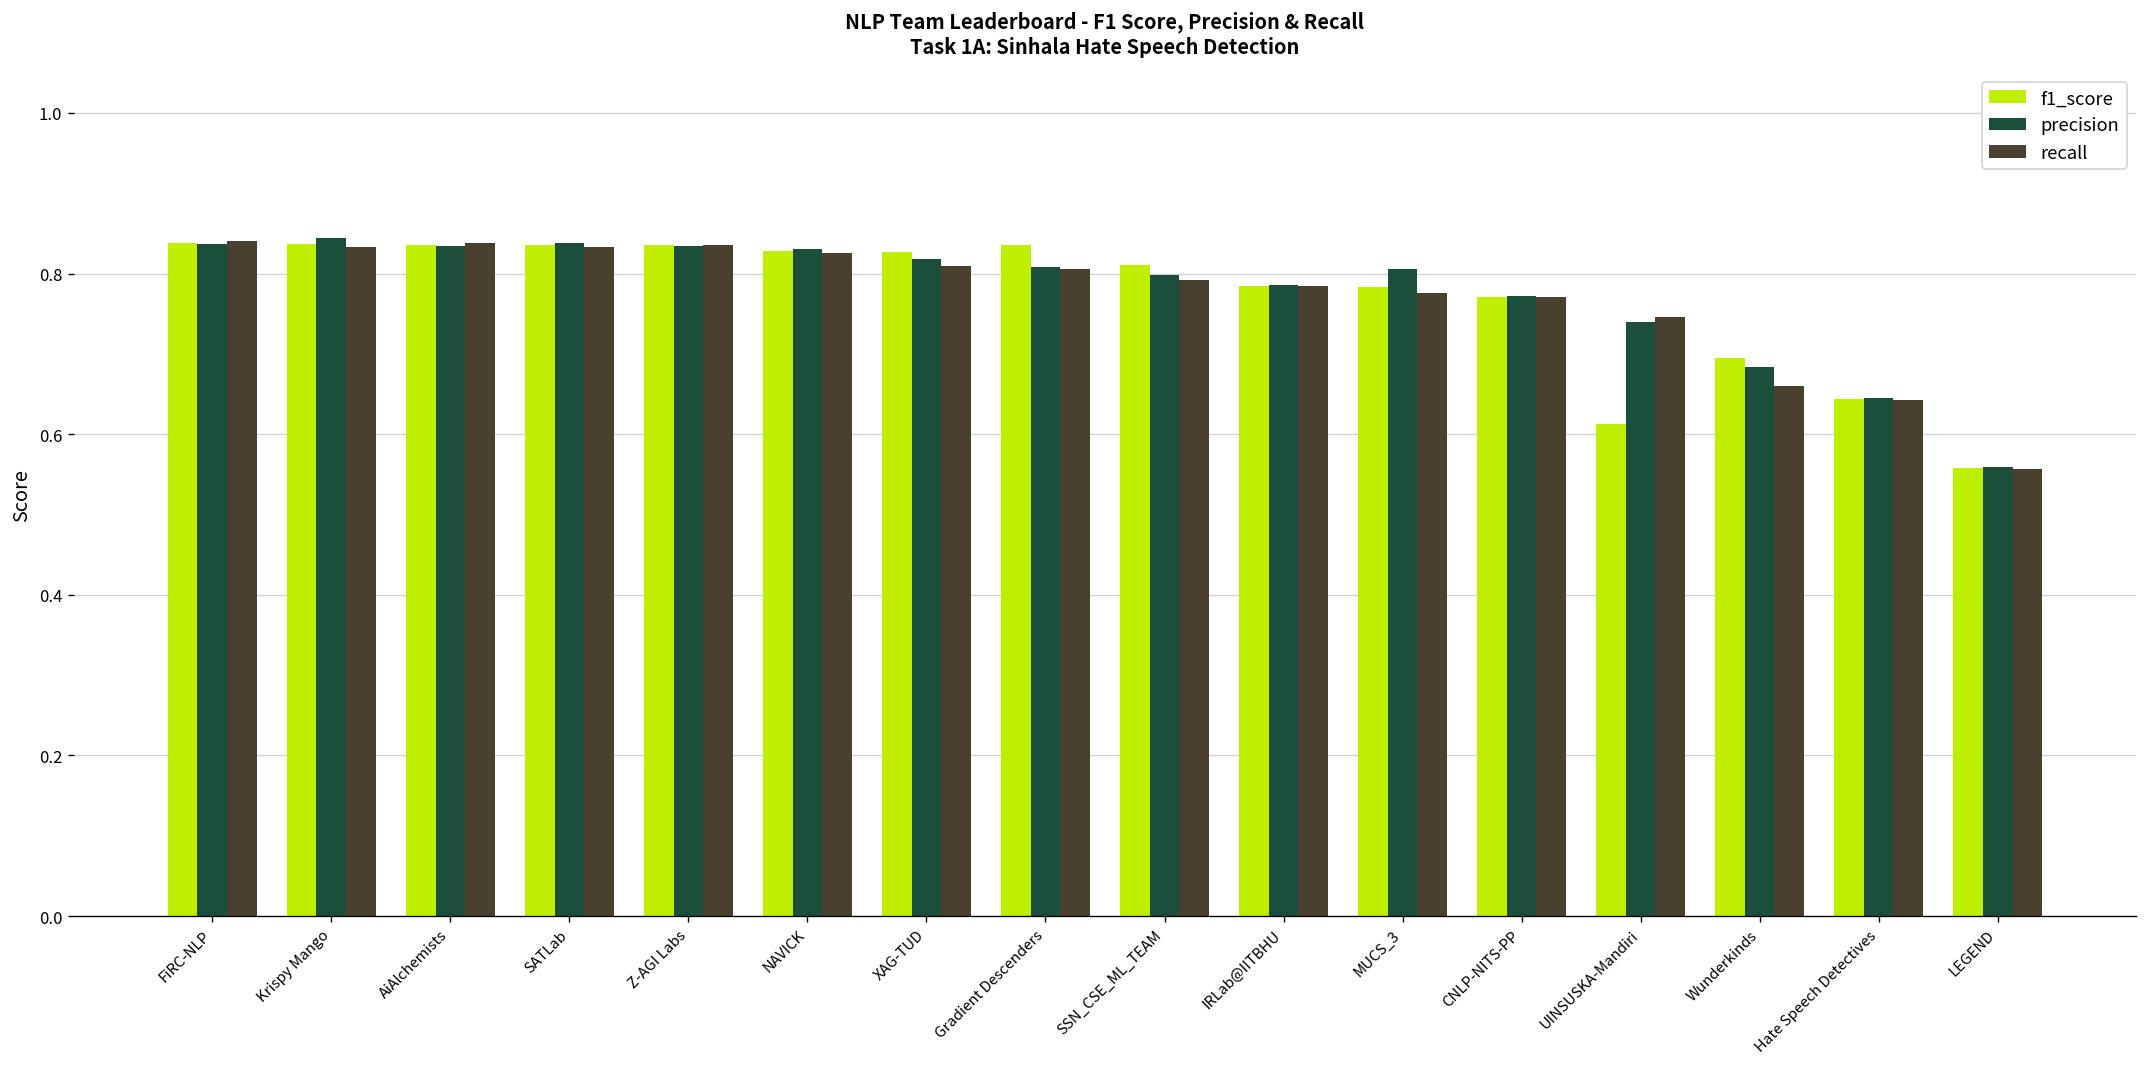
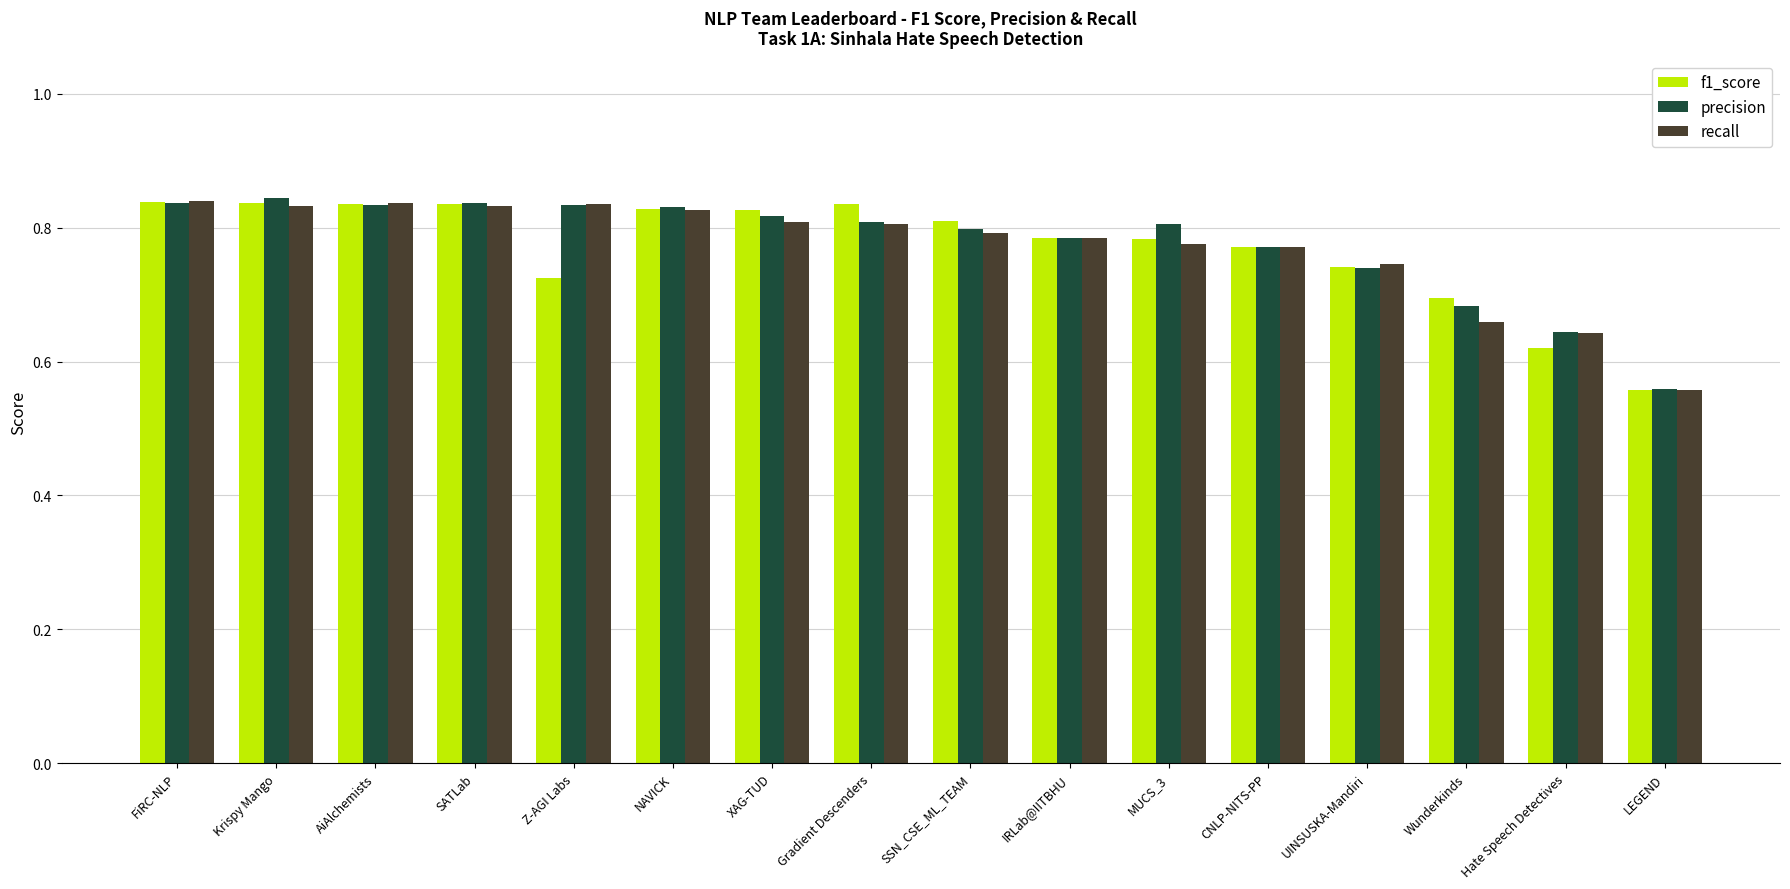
f1_score, Z-AGI Labs: 0.83 -> 0.73
f1_score, UINSUSKA-Mandiri: 0.61 -> 0.74
f1_score, Hate Speech Detectives: 0.64 -> 0.62
